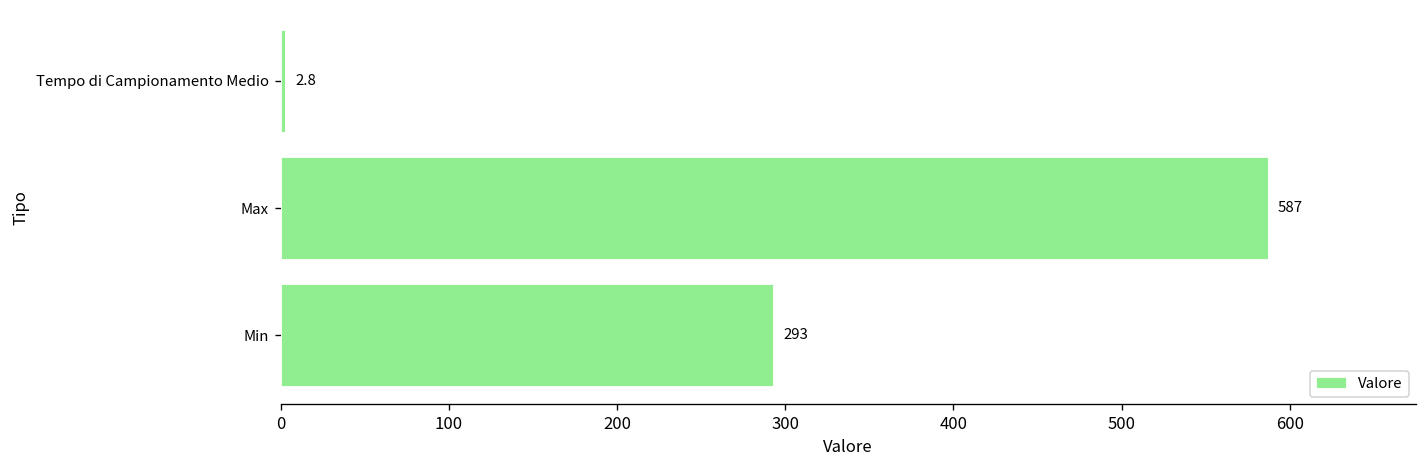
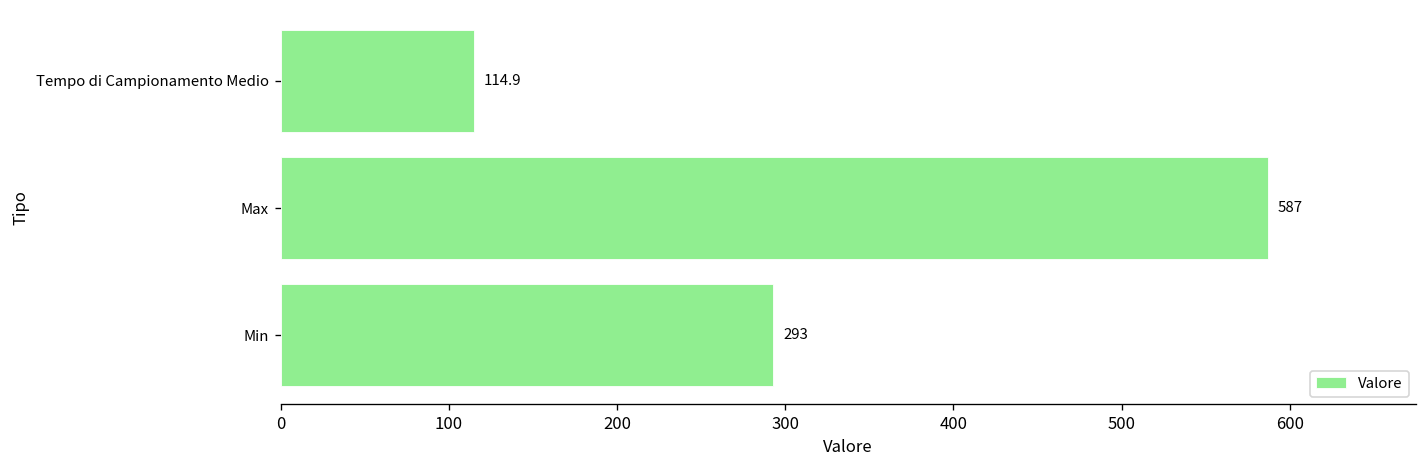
Tempo di Campionamento Medio: 2.8 -> 114.9
